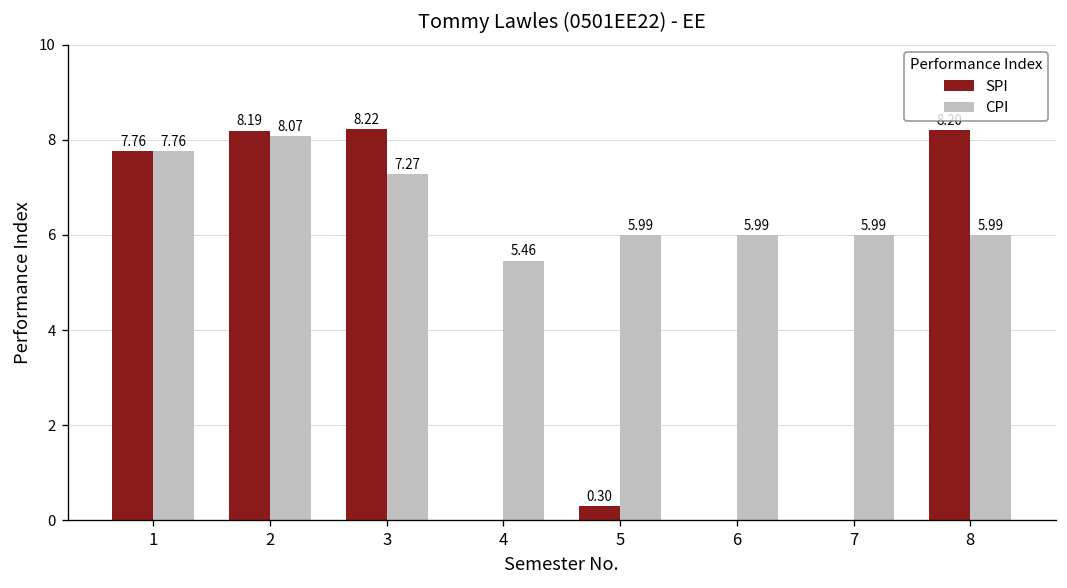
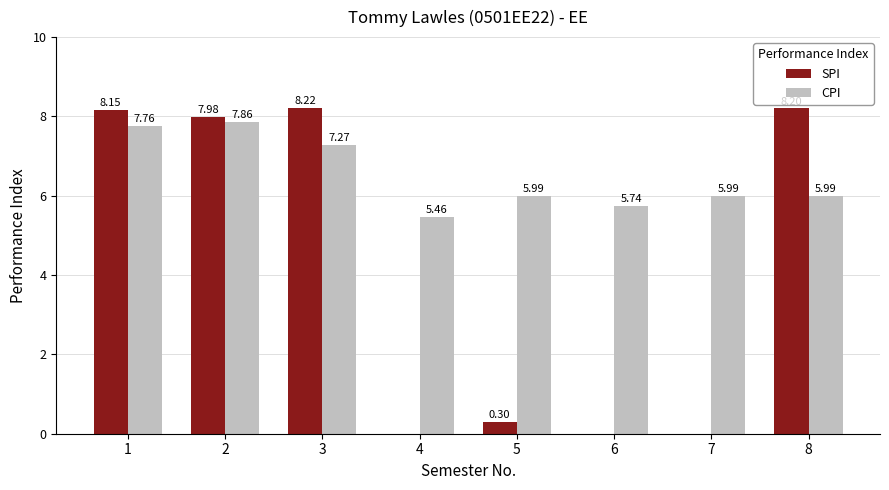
SPI, 1: 7.76 -> 8.15
SPI, 2: 8.19 -> 7.98
CPI, 2: 8.07 -> 7.86
CPI, 6: 5.99 -> 5.74
